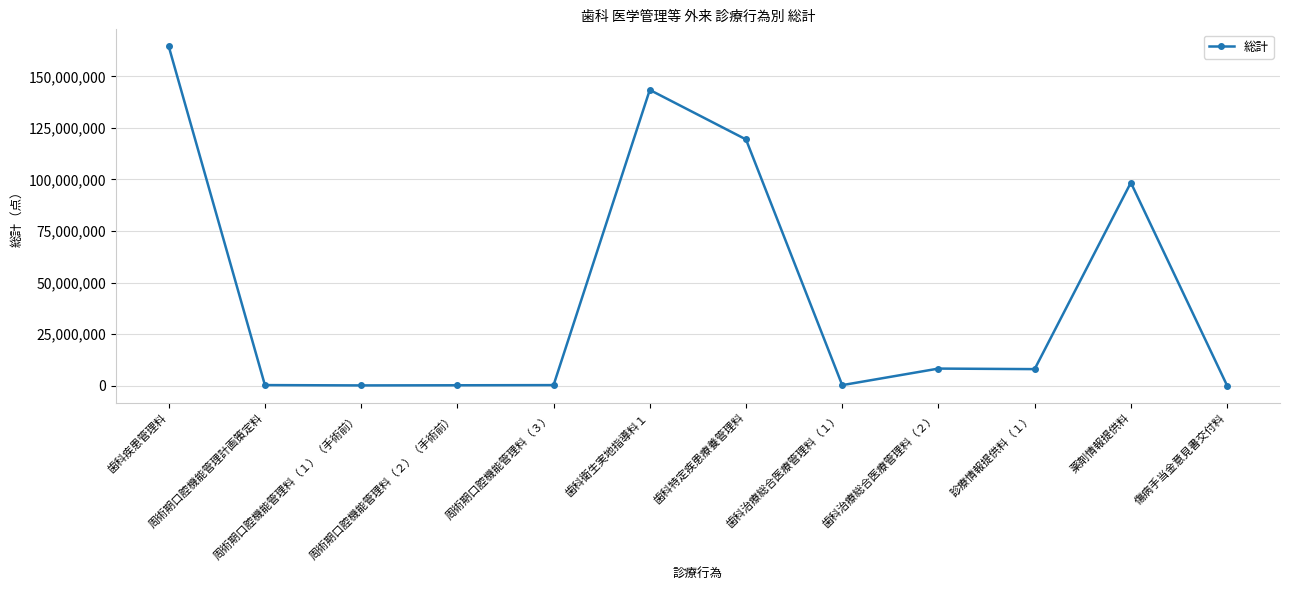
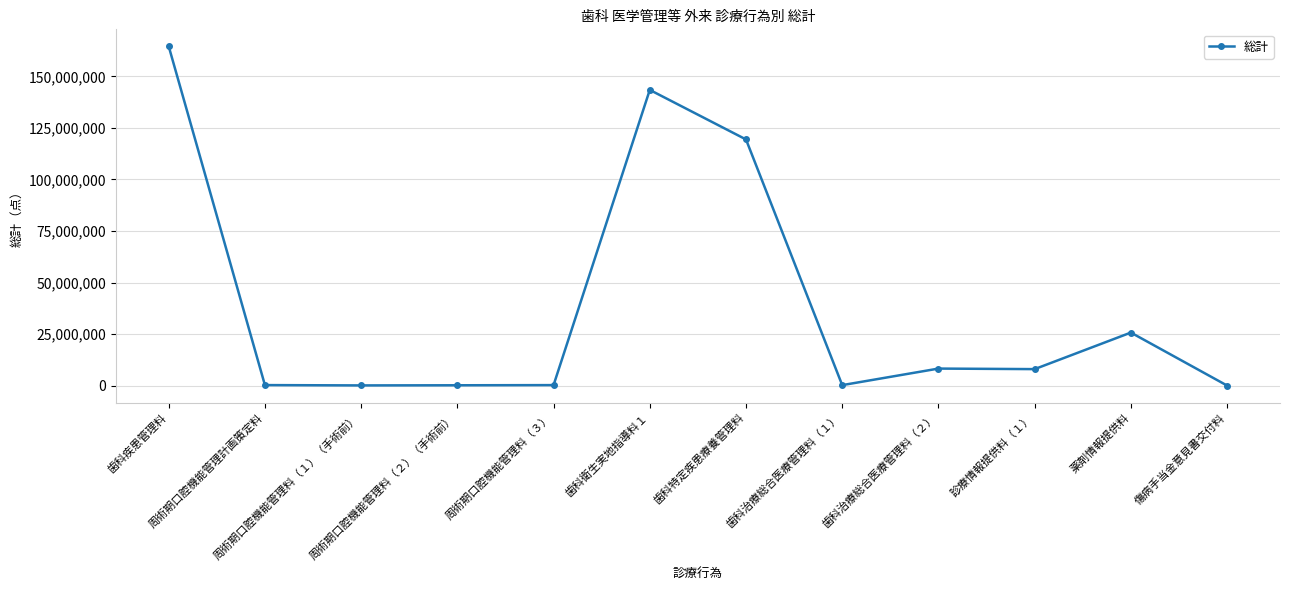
薬剤情報提供料: 98,000,000 -> 26,000,000
